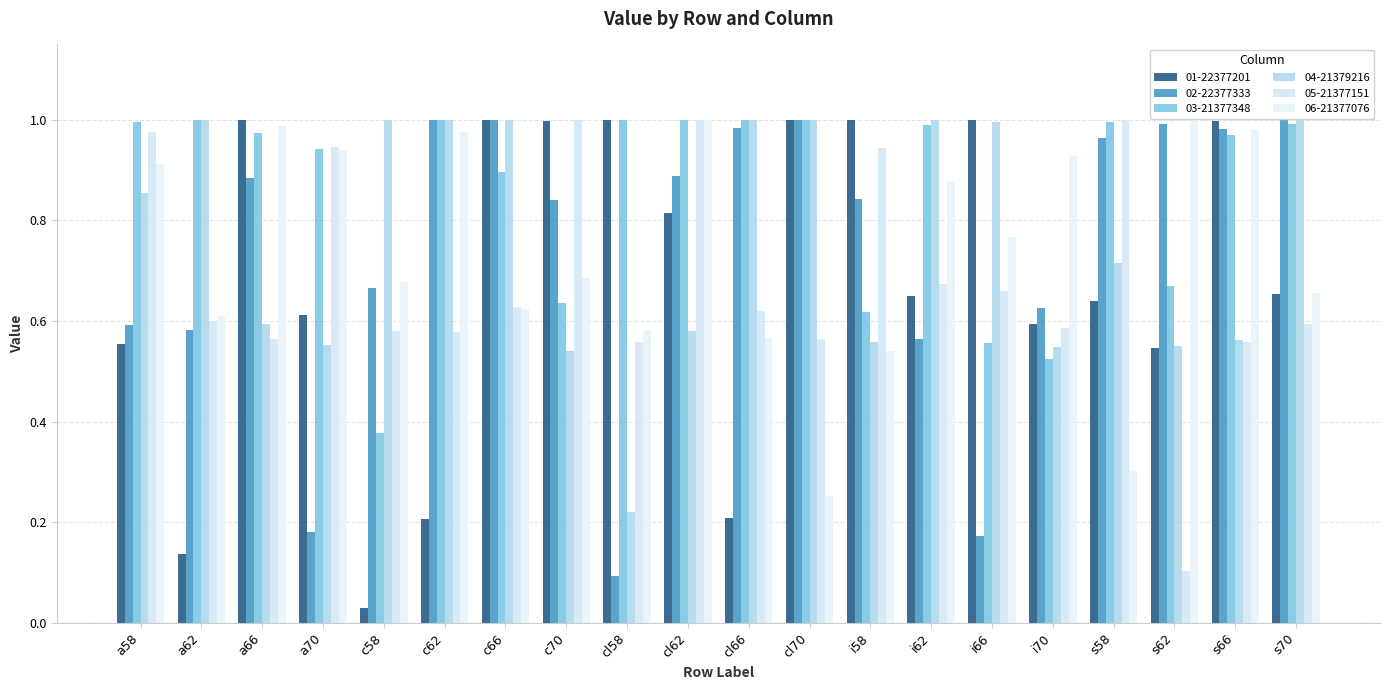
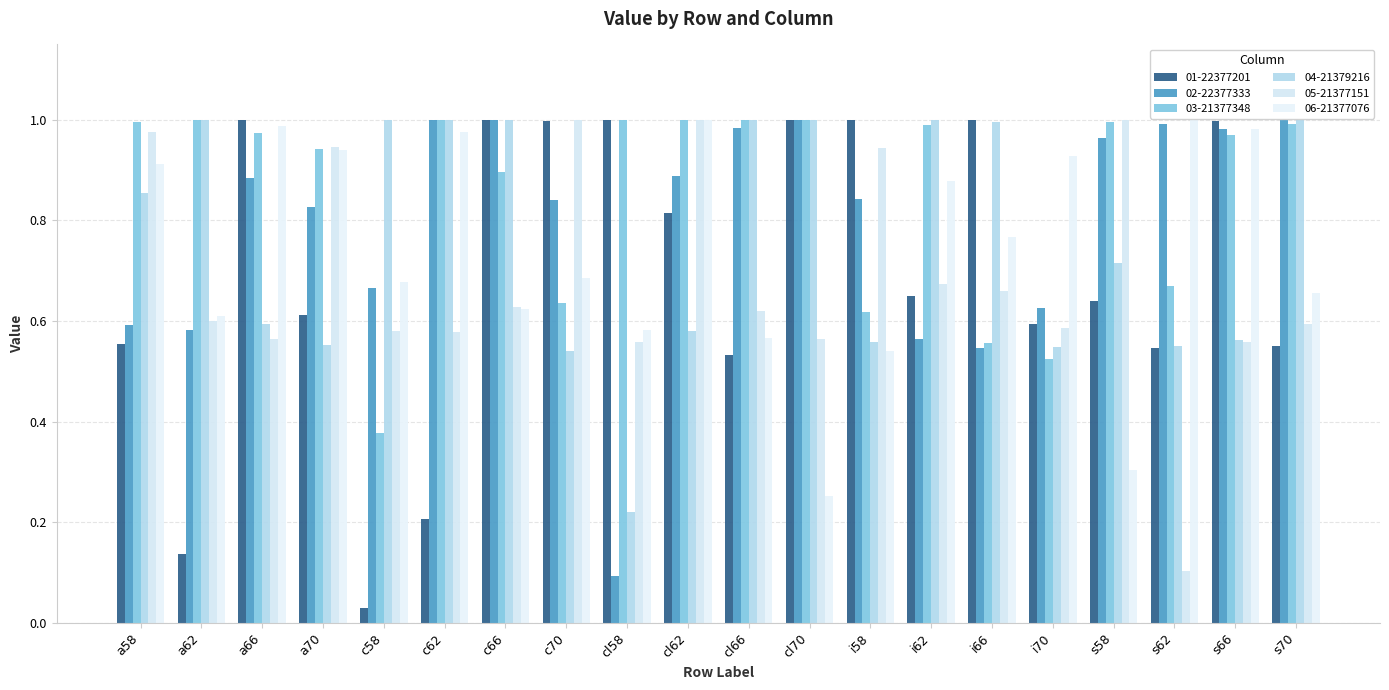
02-22377333, a70: 0.18 -> 0.83
01-22377201, cl66: 0.21 -> 0.53
02-22377333, i66: 0.17 -> 0.55
01-22377201, s70: 0.65 -> 0.55
